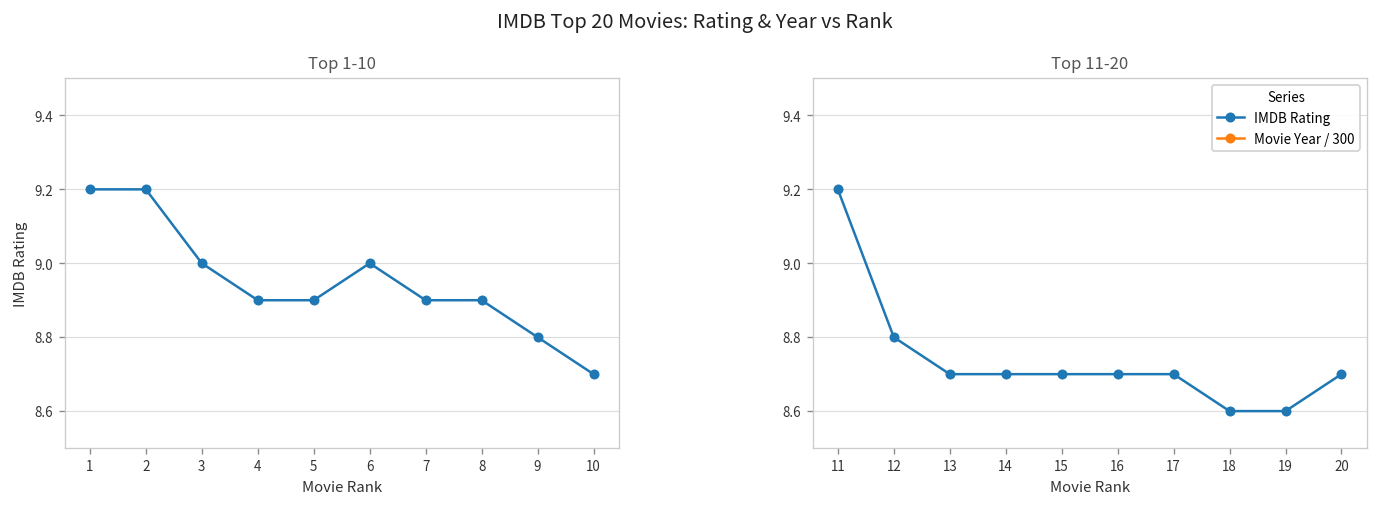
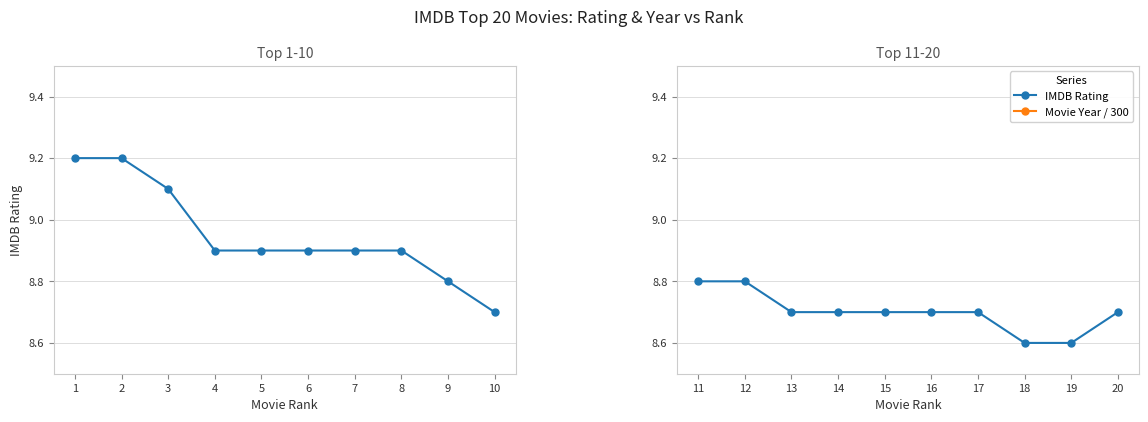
Top 1-10, IMDB Rating, 3: 9.0 -> 9.1
Top 1-10, IMDB Rating, 6: 9.0 -> 8.9
Top 11-20, IMDB Rating, 11: 9.2 -> 8.8
